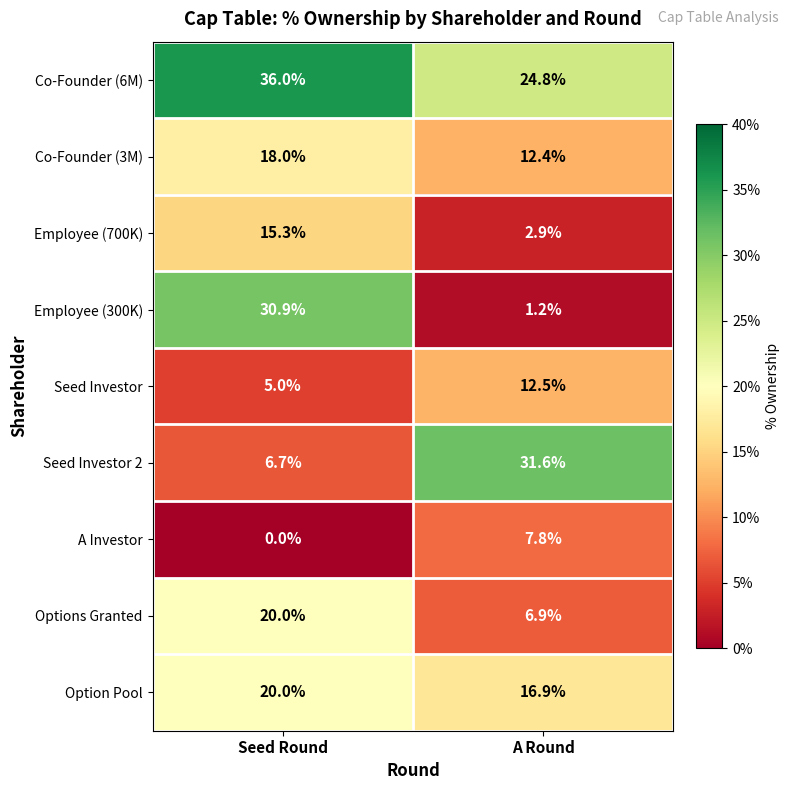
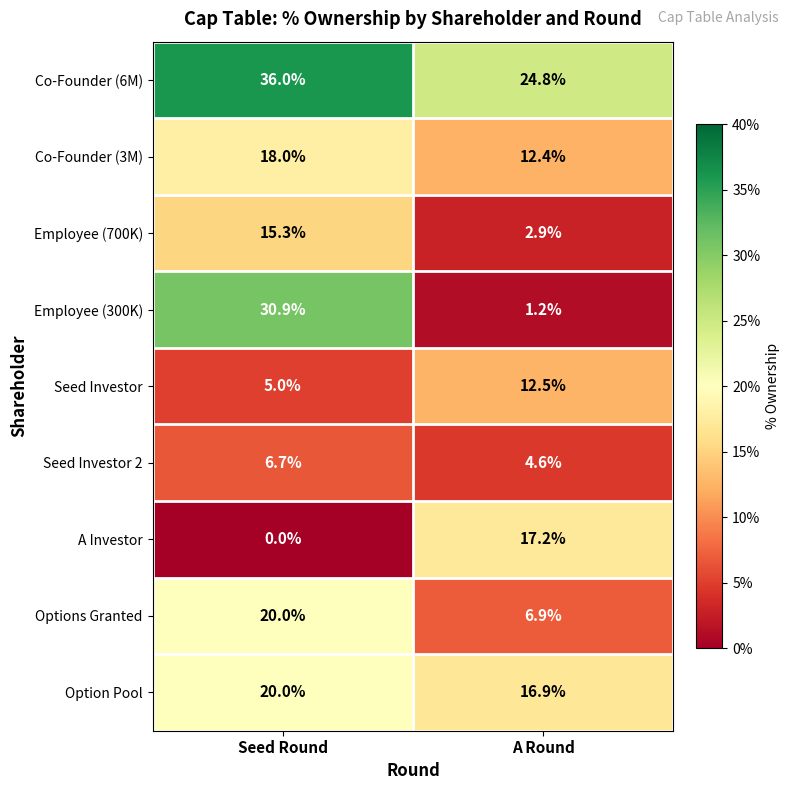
Seed Investor 2, A Round: 31.6% -> 4.6%
A Investor, A Round: 7.8% -> 17.2%
